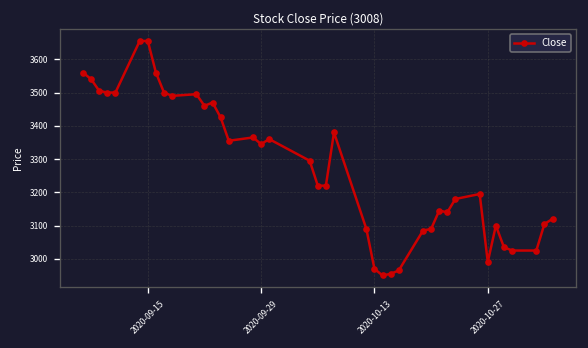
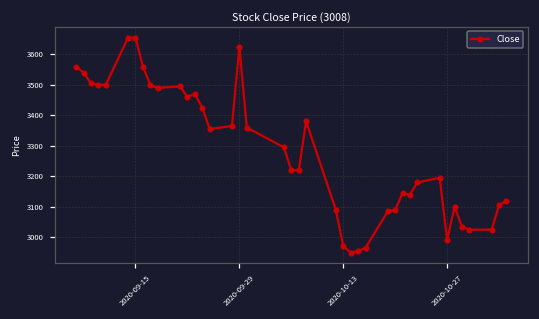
2020-09-29: 3350 -> 3620
